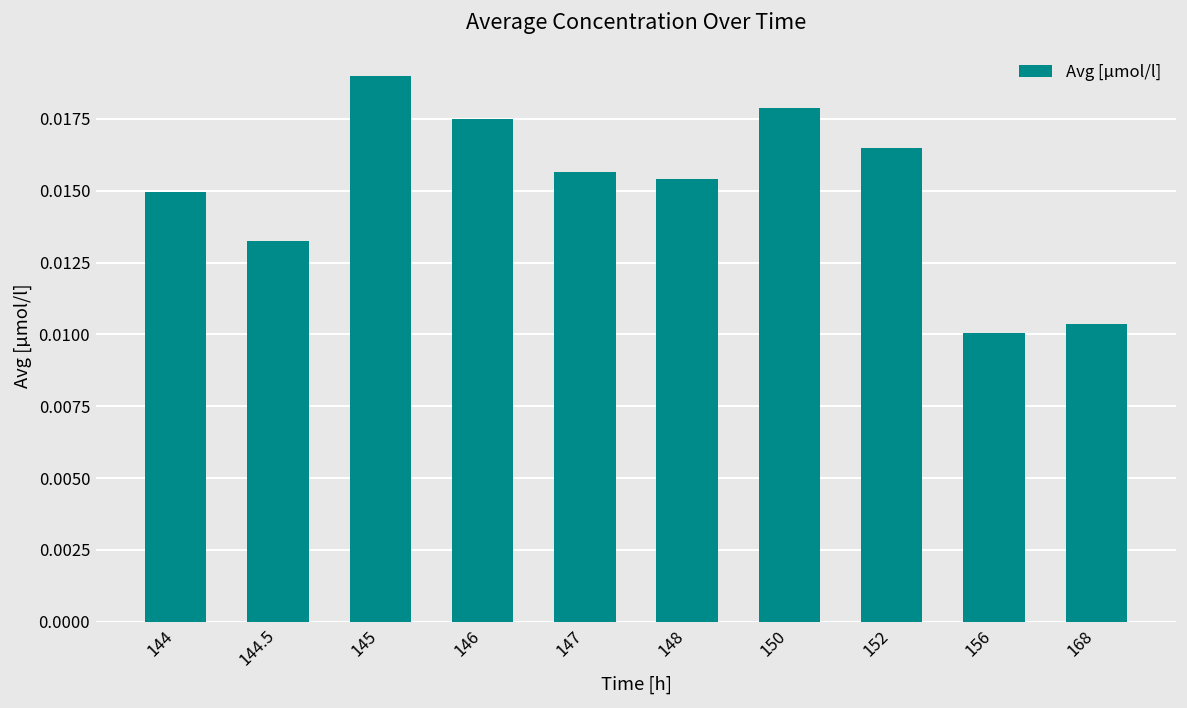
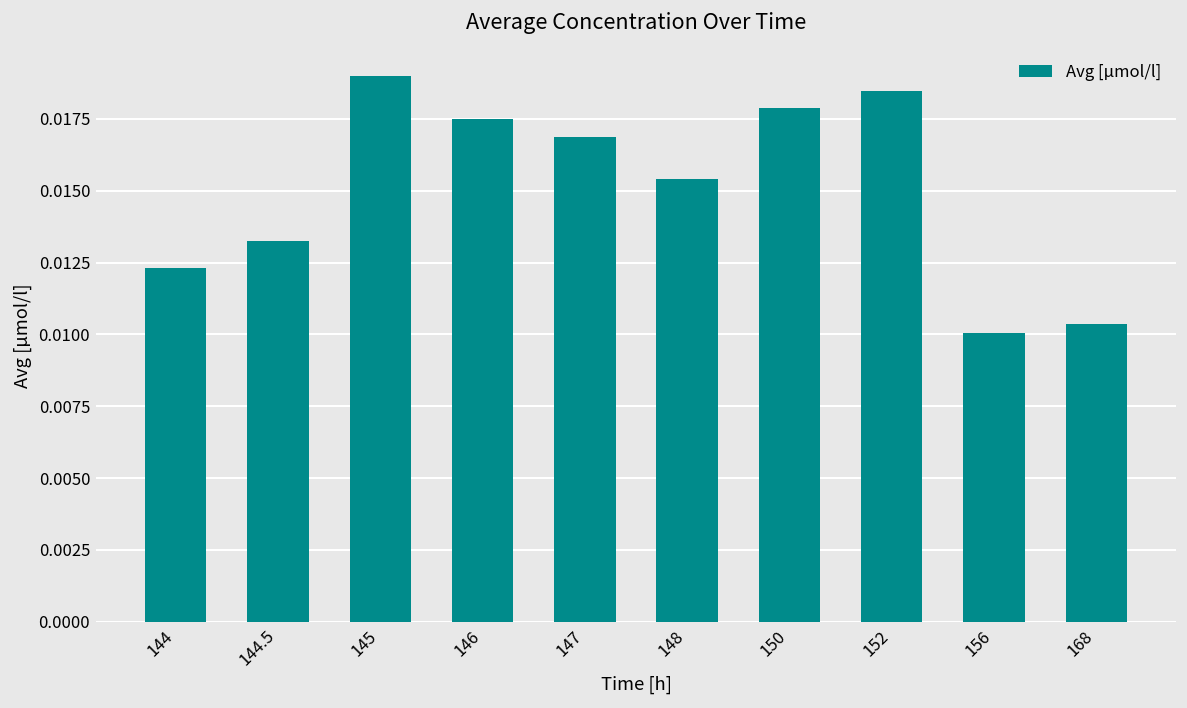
144: 0.0150 -> 0.0123
147: 0.0157 -> 0.0169
152: 0.0165 -> 0.0185
